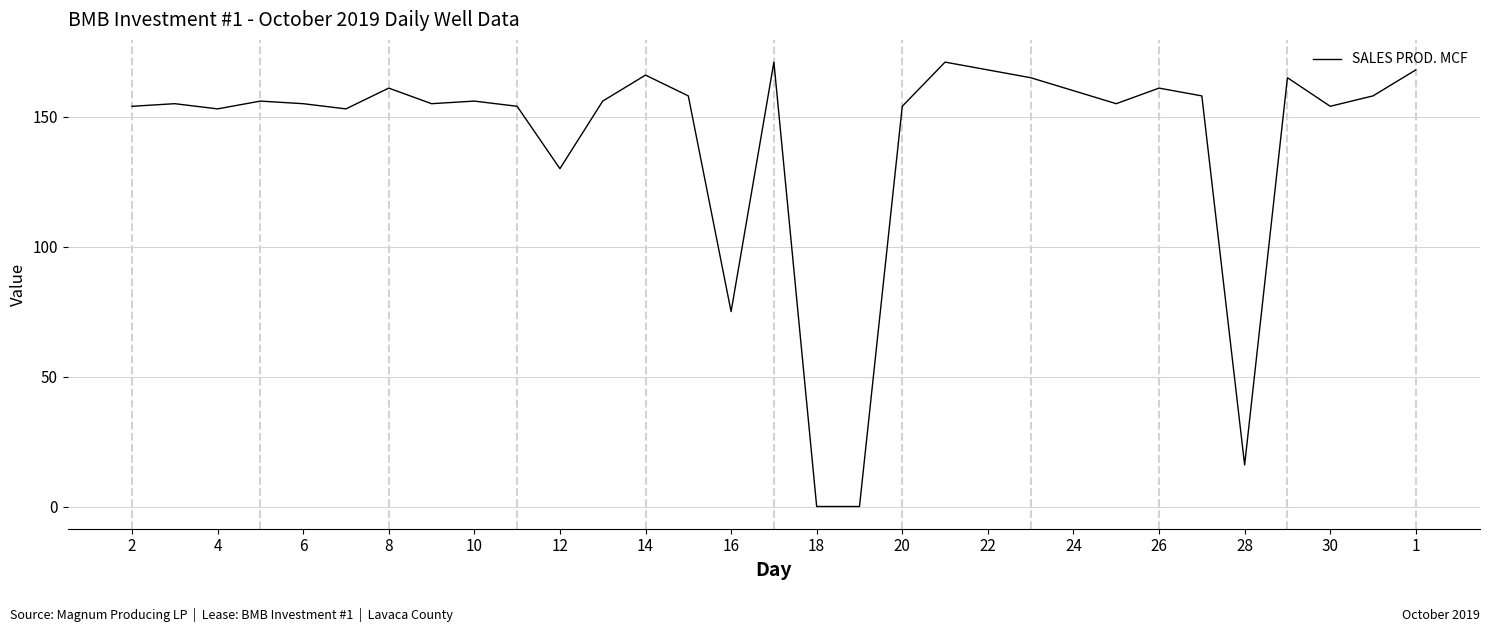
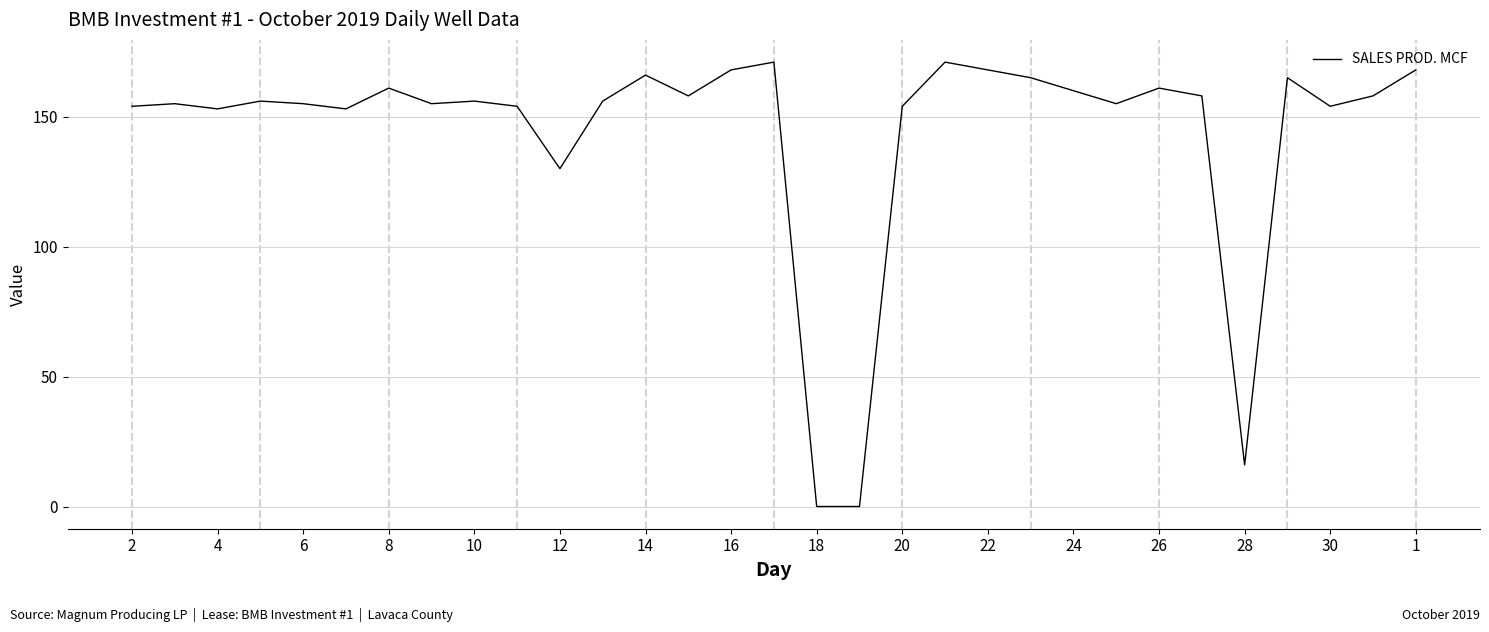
16: 75 -> 168
